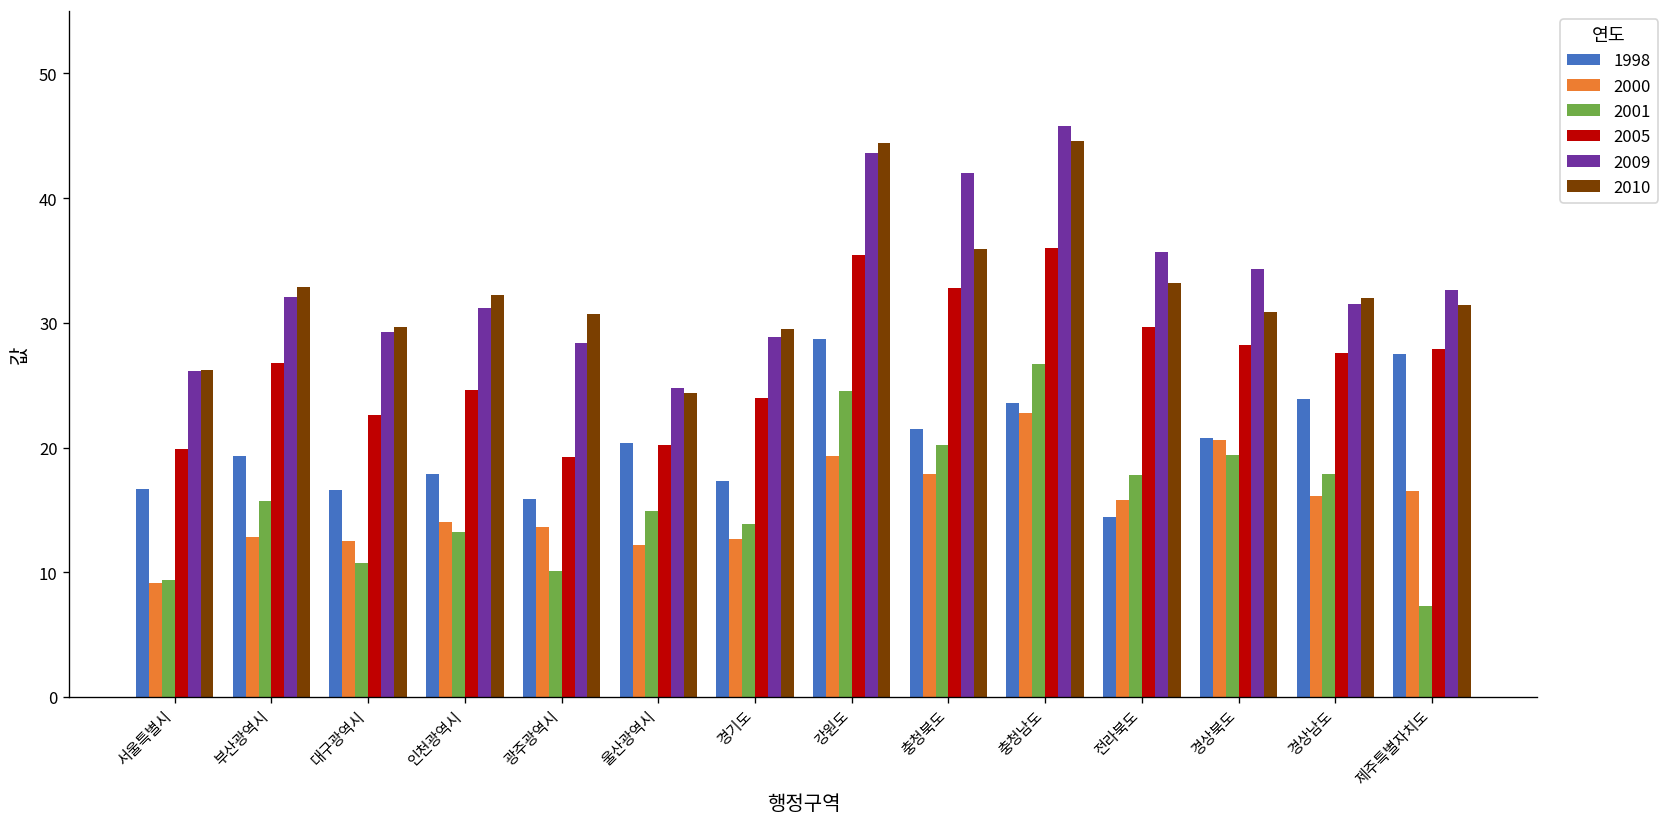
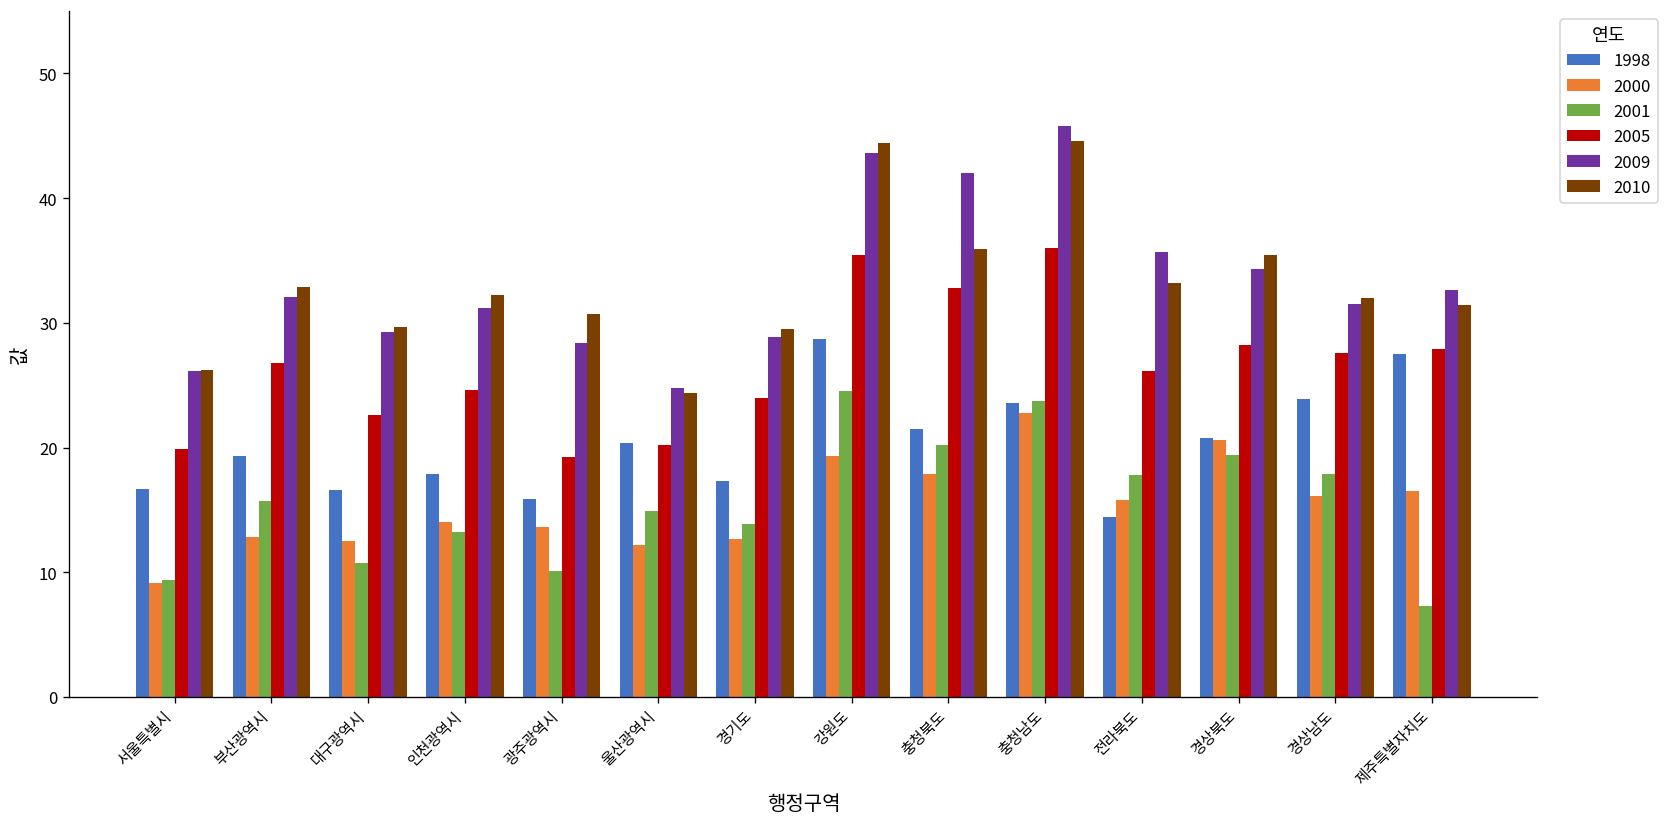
2001, 충청남도: 26.7 -> 23.7
2005, 전라북도: 29.7 -> 26.1
2010, 경상북도: 30.9 -> 35.4
